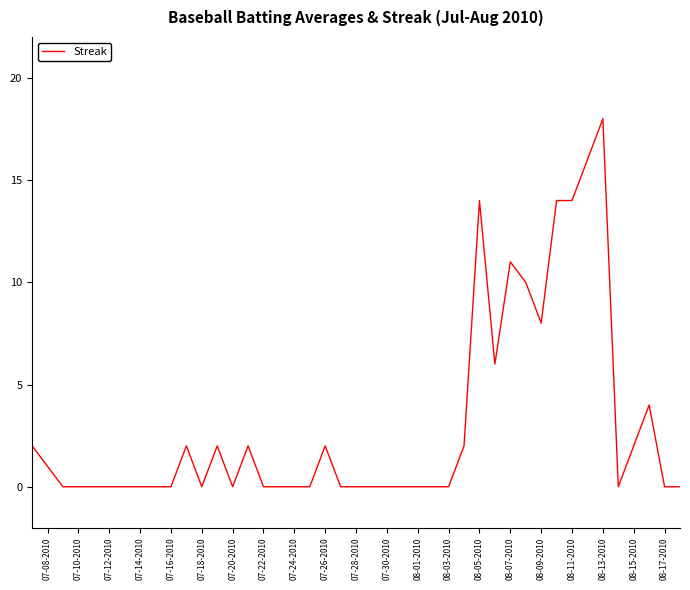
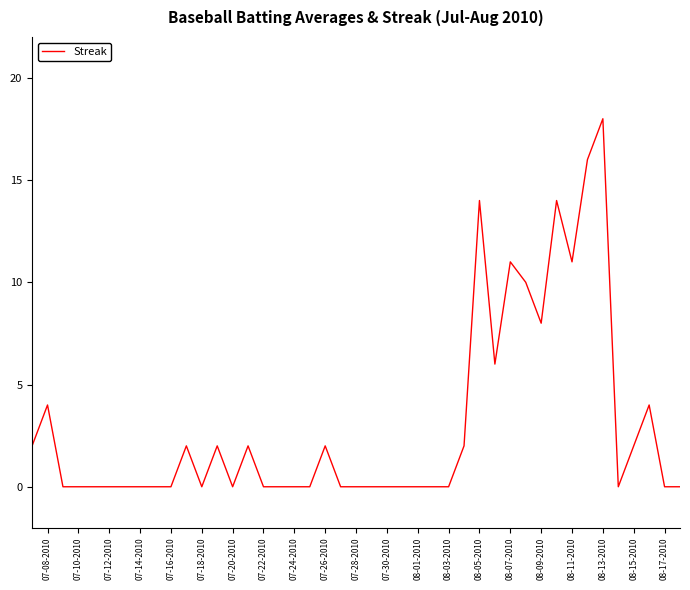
07-08-2010: 1 -> 4
08-11-2010: 14 -> 11
